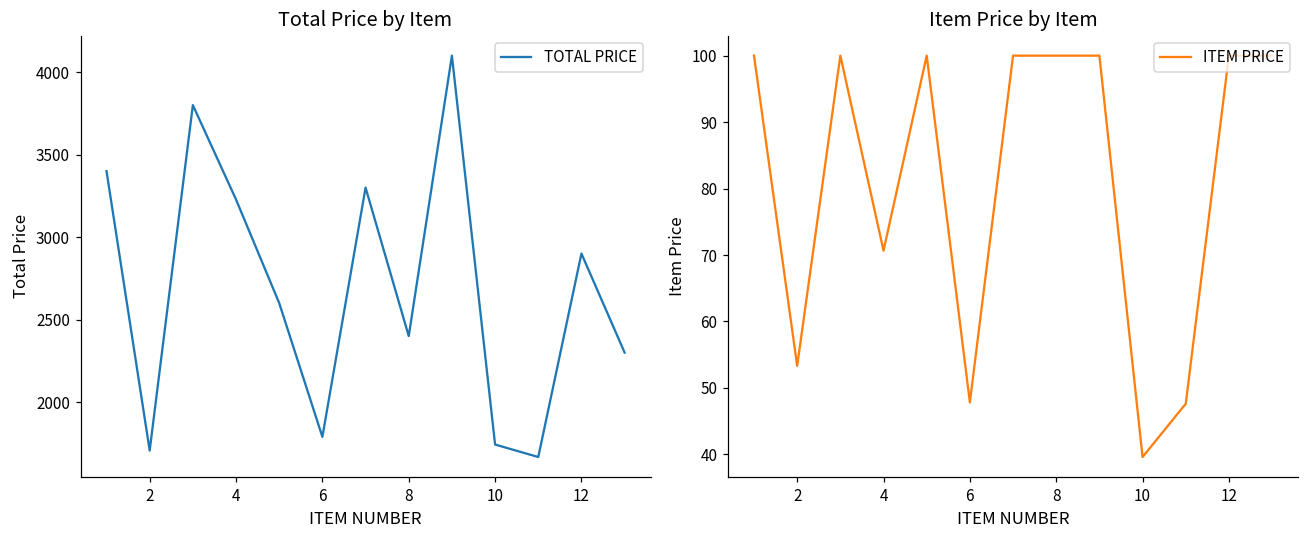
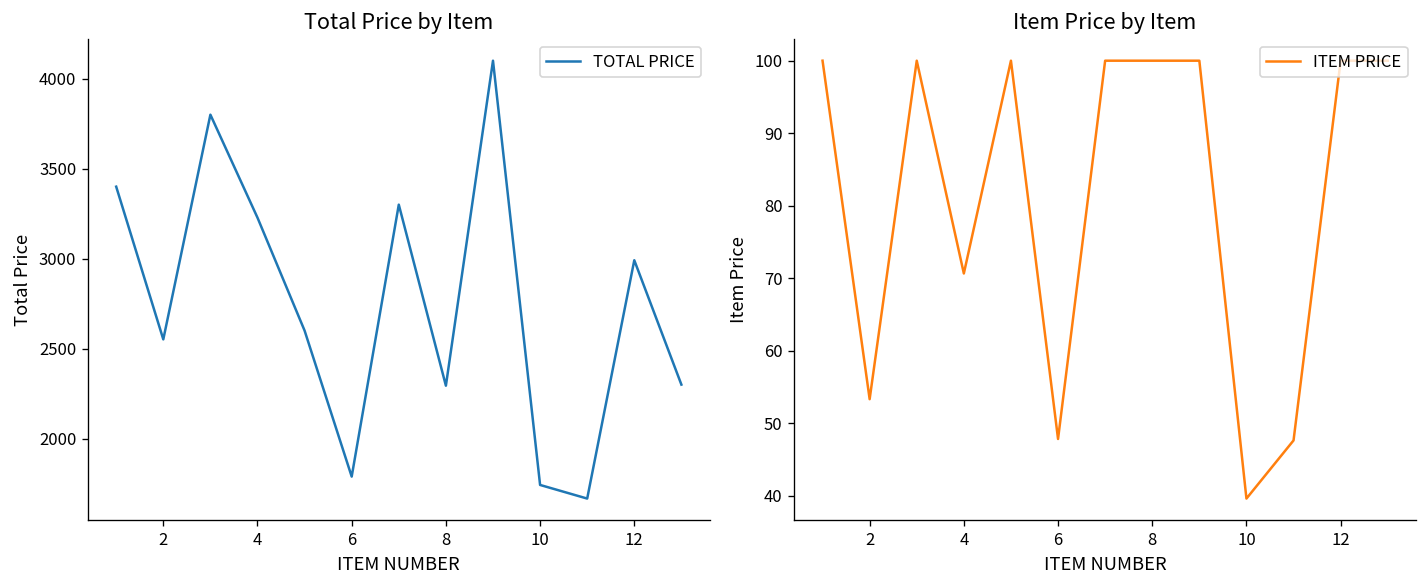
Total Price by Item, 2: 1710 -> 2550
Total Price by Item, 8: 2400 -> 2290
Total Price by Item, 12: 2900 -> 2990
